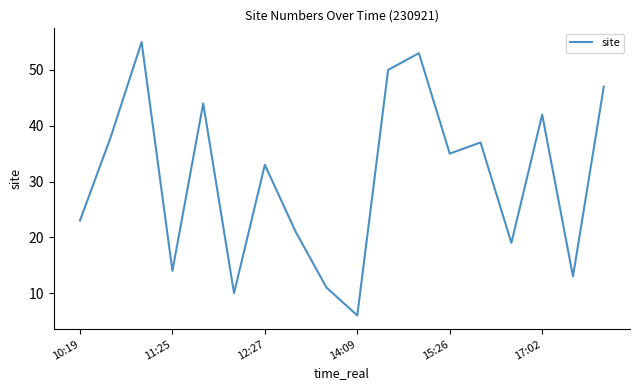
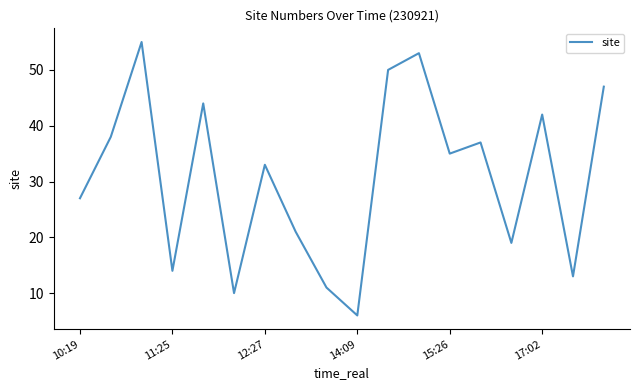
10:19: 23 -> 27
